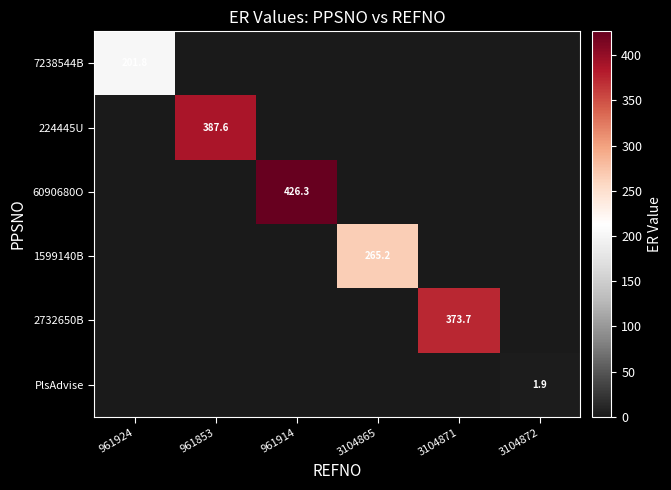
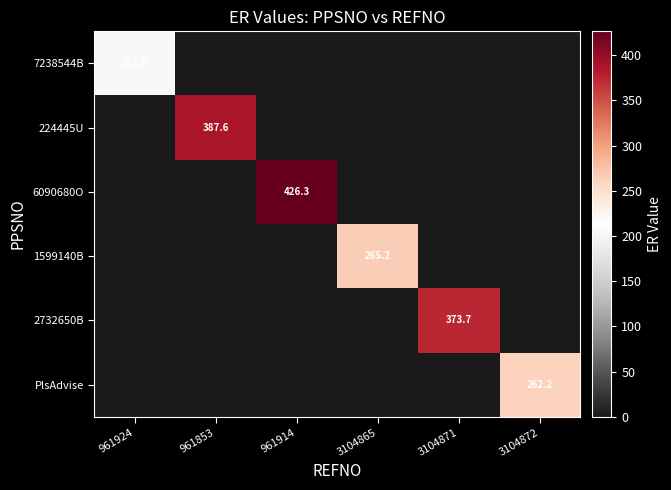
PlsAdvise, 3104872: 1.9 -> 262.2
